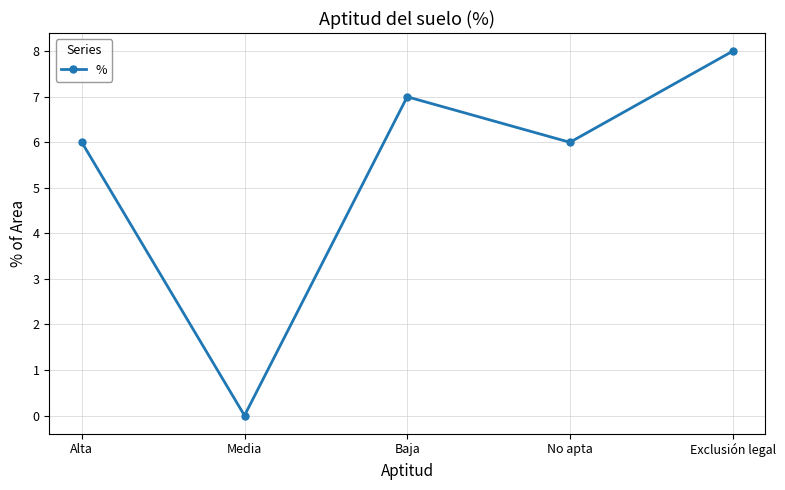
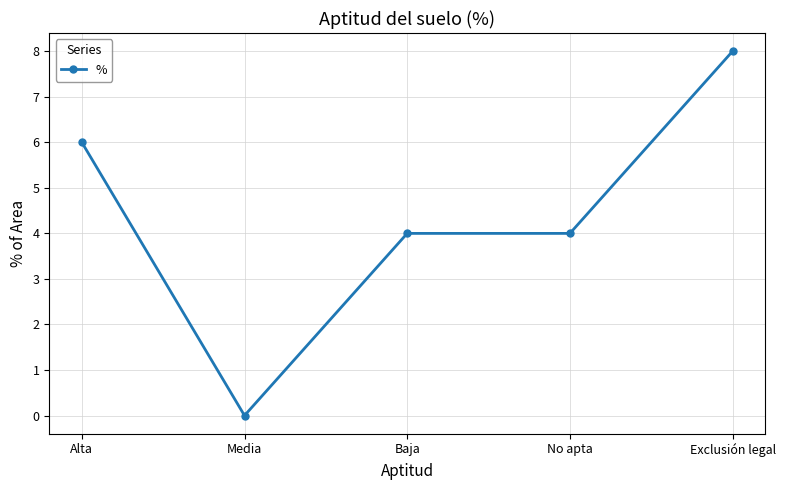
Baja: 7 -> 4
No apta: 6 -> 4
